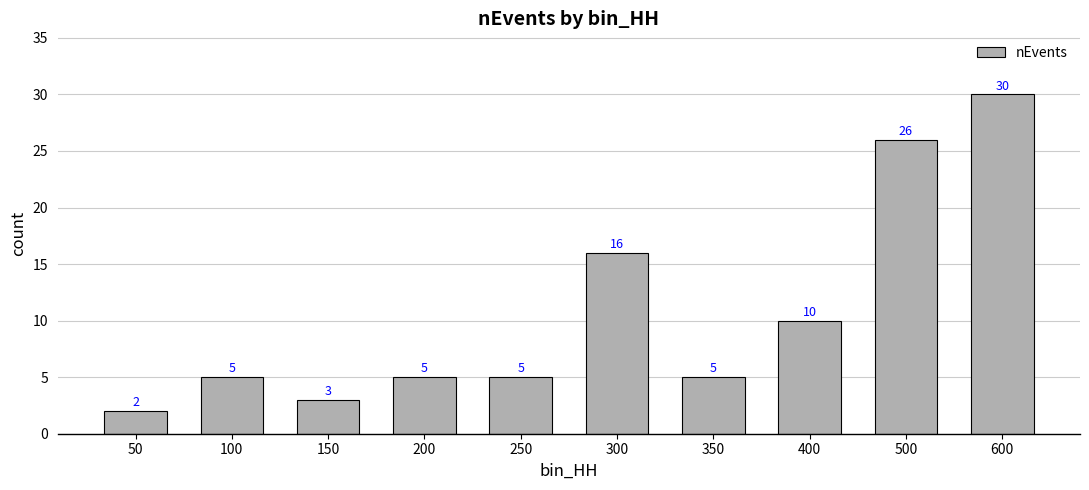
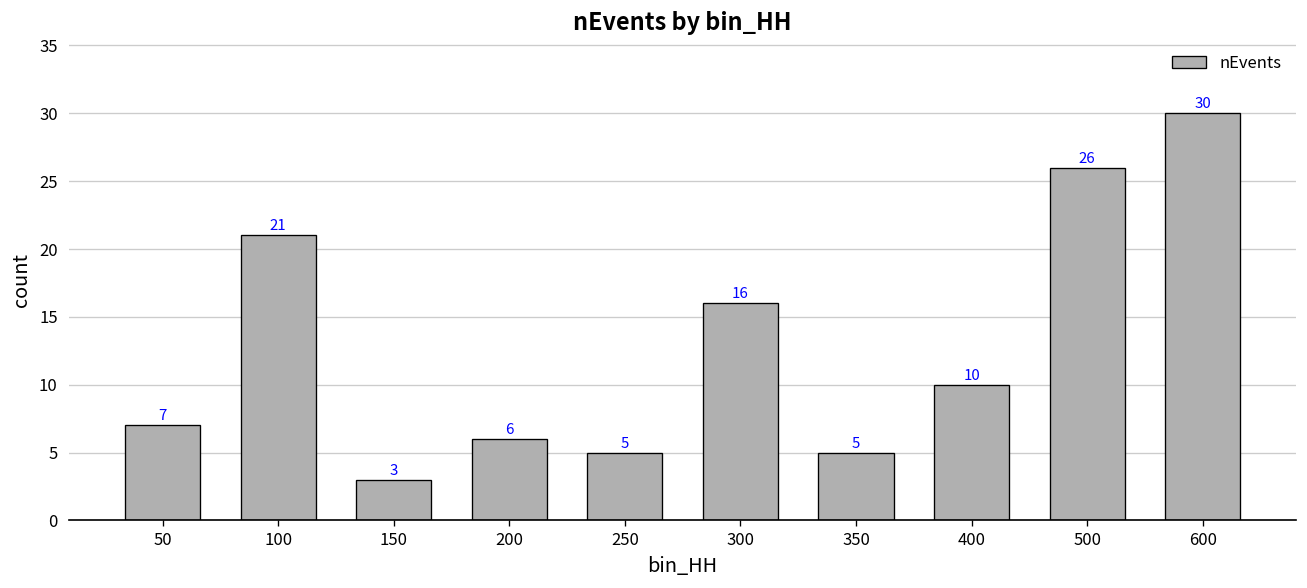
50: 2 -> 7
100: 5 -> 21
200: 5 -> 6
